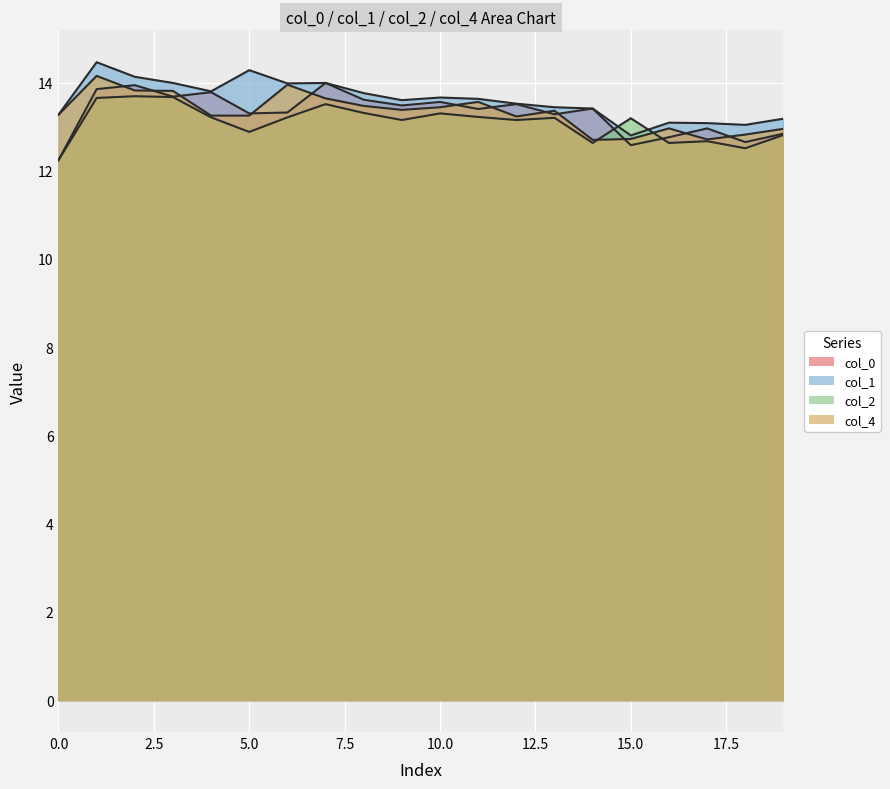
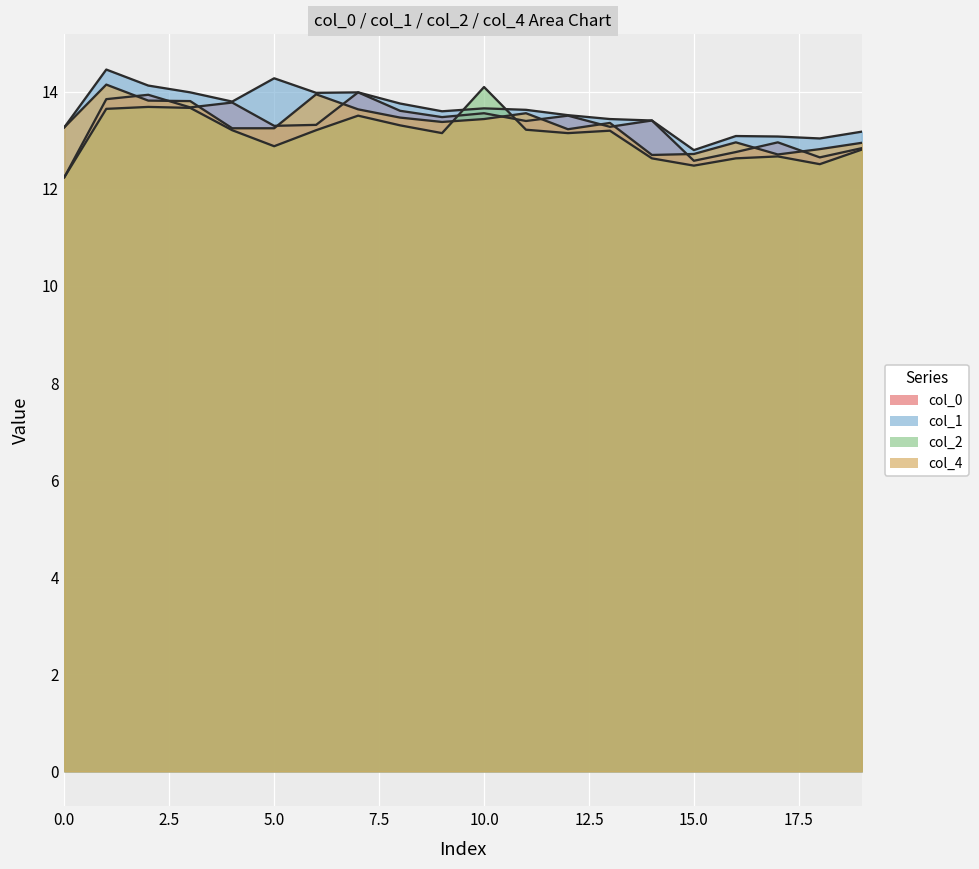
col_2, 10.0: 13.3 -> 14.1
col_2, 15.0: 13.2 -> 12.5
